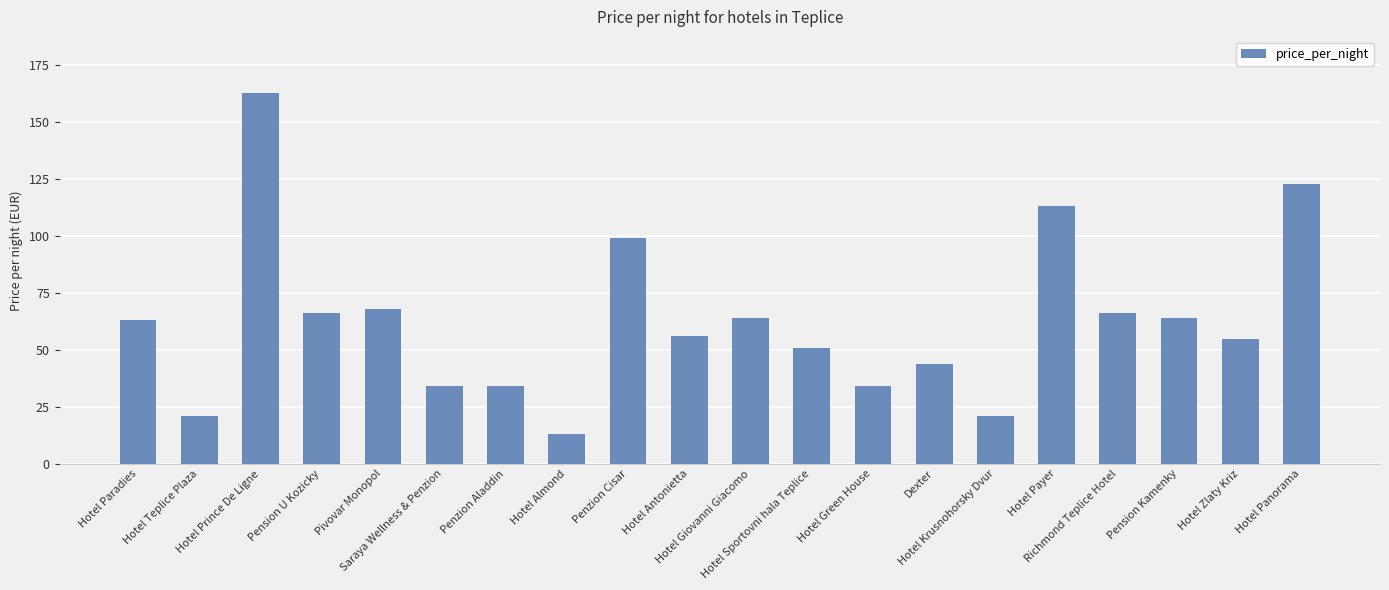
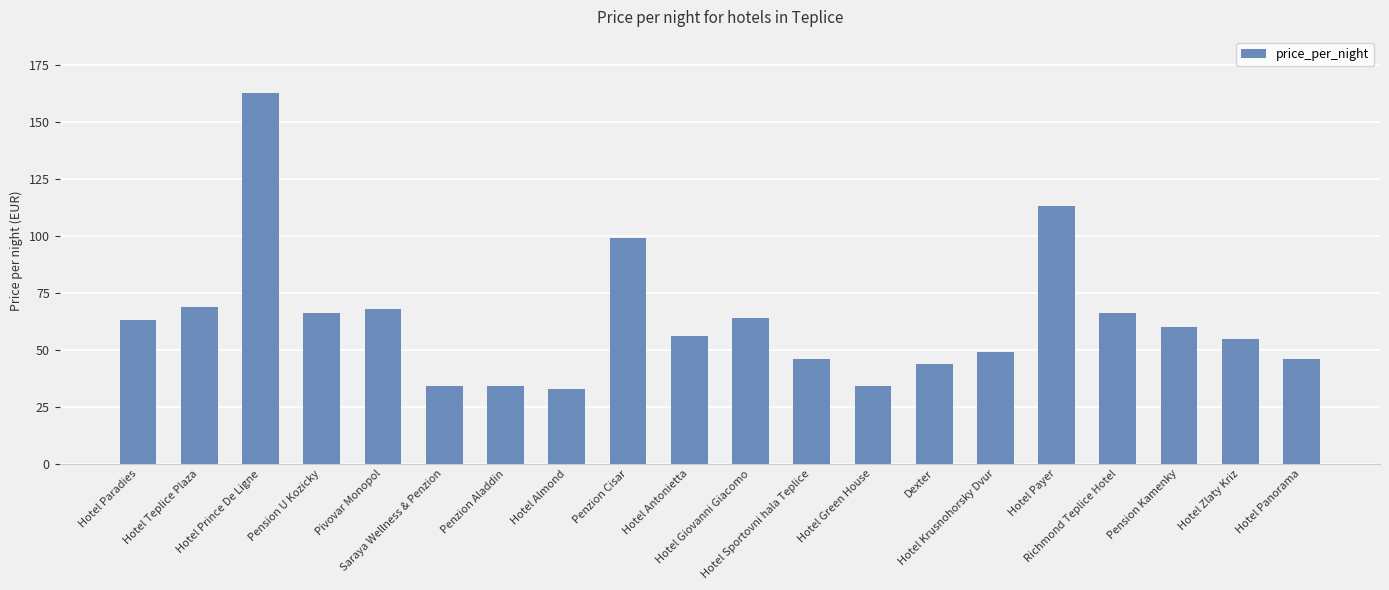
Hotel Teplice Plaza: 21 -> 69
Hotel Almond: 13 -> 33
Hotel Sportovni hala Teplice: 51 -> 46
Hotel Krusnohorsky Dvur: 21 -> 49
Pension Kamenky: 64 -> 60
Hotel Panorama: 123 -> 46
